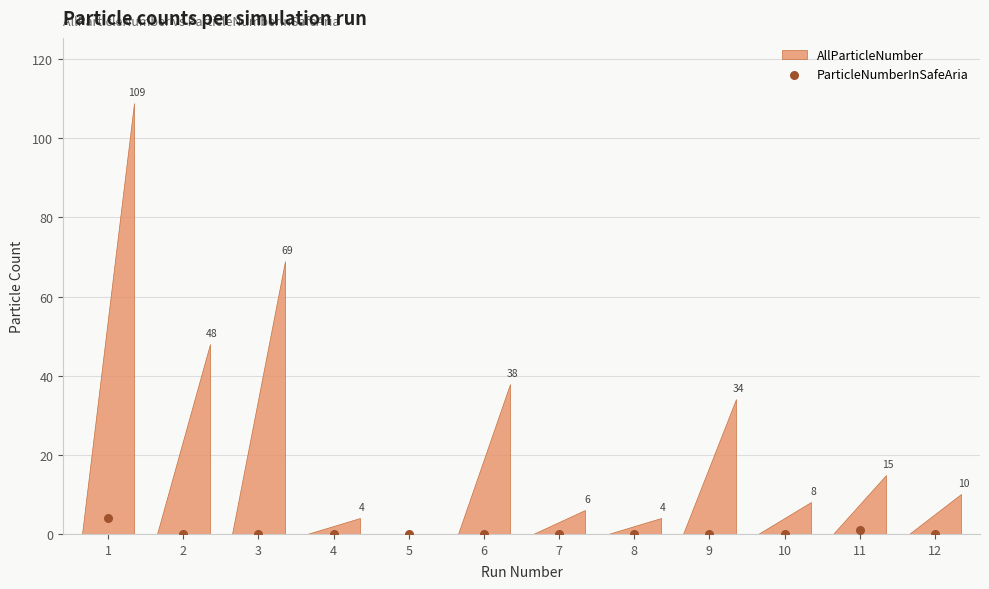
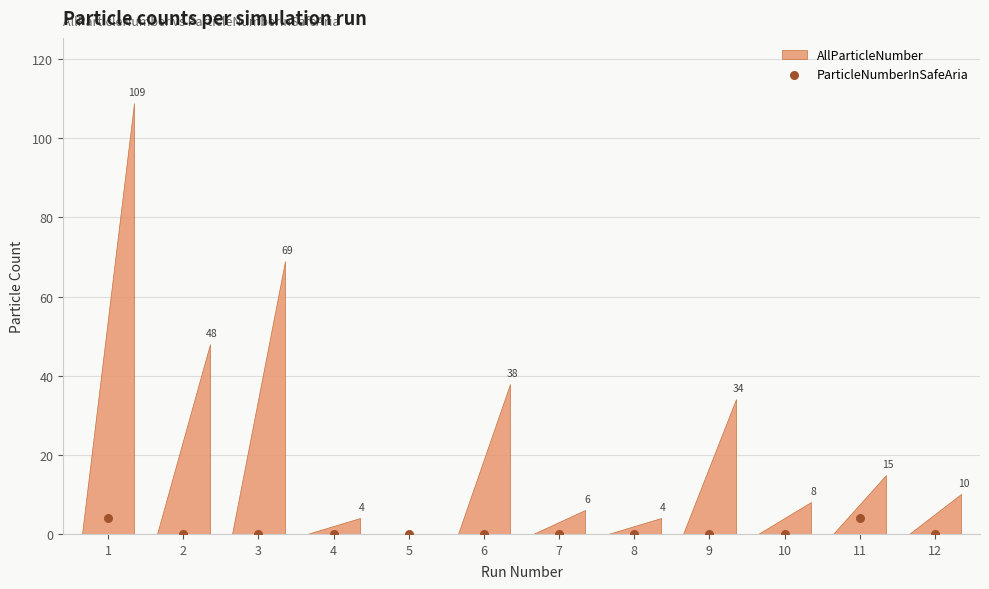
11: 1 -> 4
